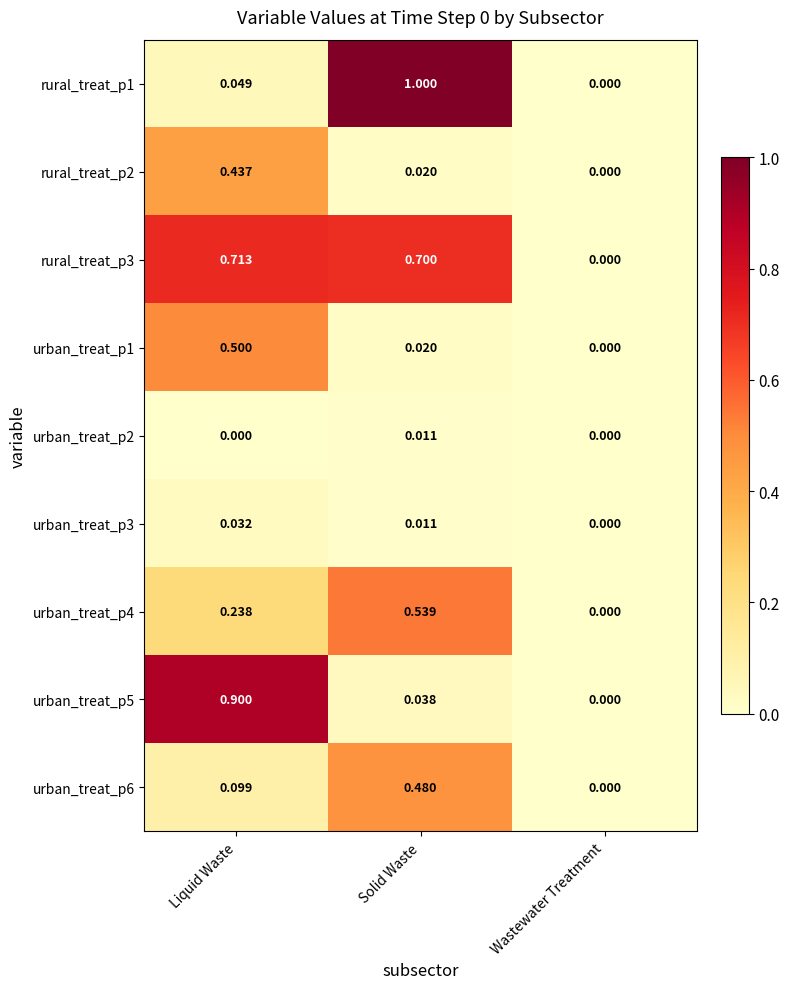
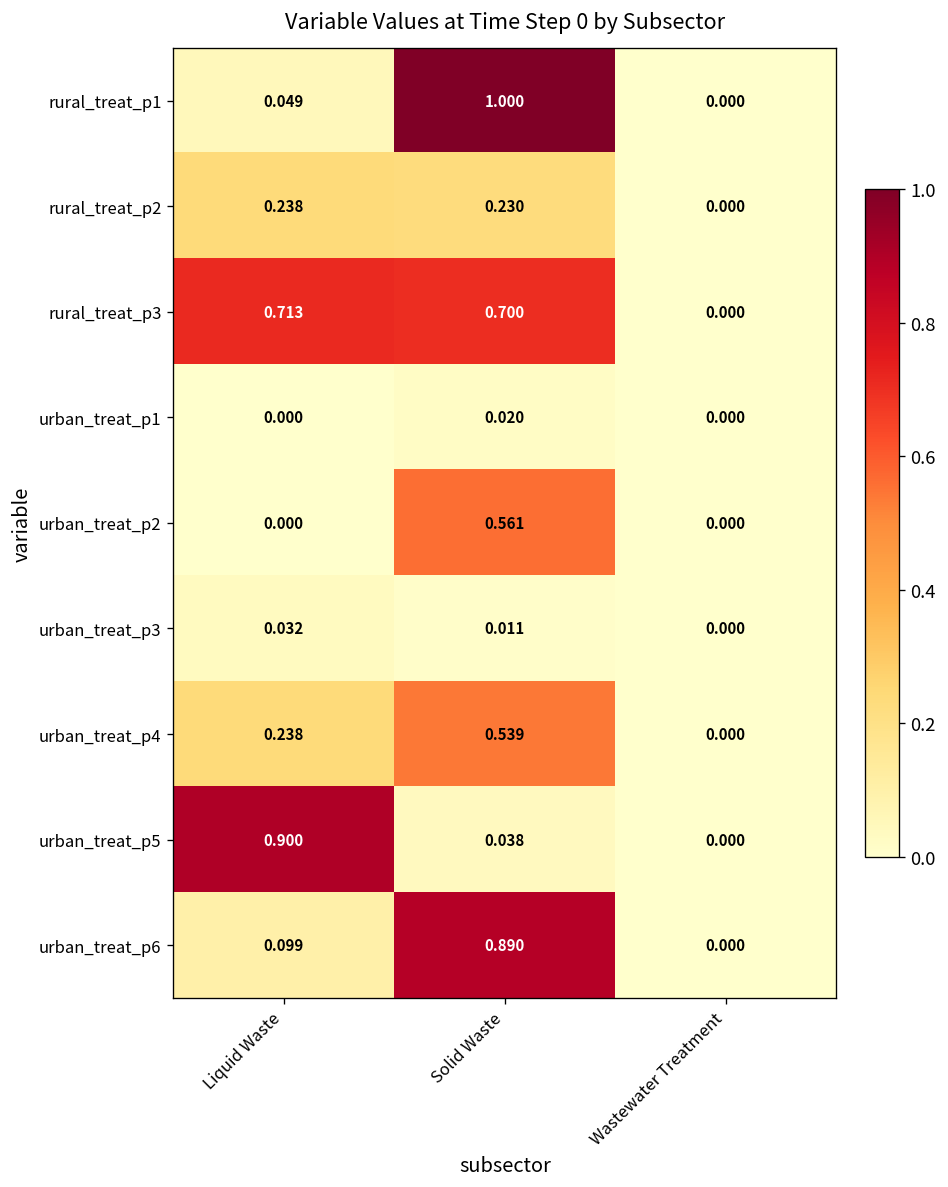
rural_treat_p2, Liquid Waste: 0.437 -> 0.238
rural_treat_p2, Solid Waste: 0.020 -> 0.230
urban_treat_p1, Liquid Waste: 0.500 -> 0.000
urban_treat_p2, Solid Waste: 0.011 -> 0.561
urban_treat_p6, Solid Waste: 0.480 -> 0.890
